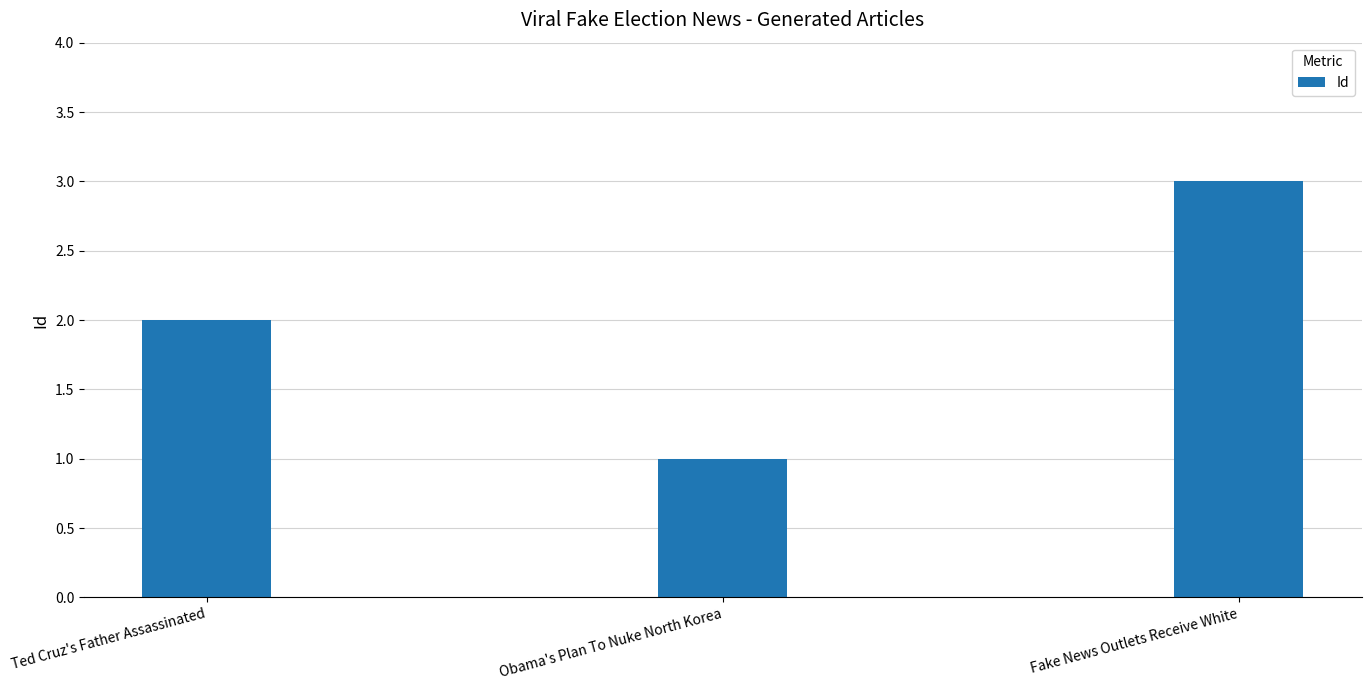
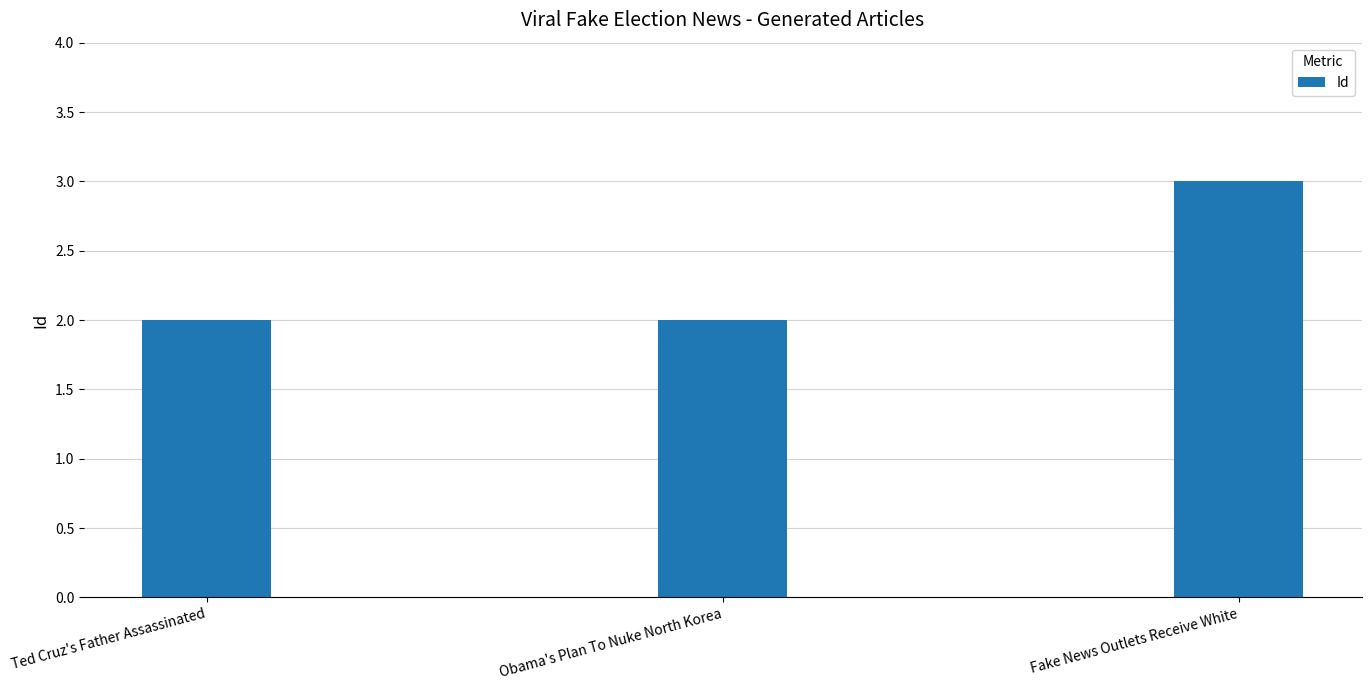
Obama's Plan To Nuke North Korea: 1 -> 2
